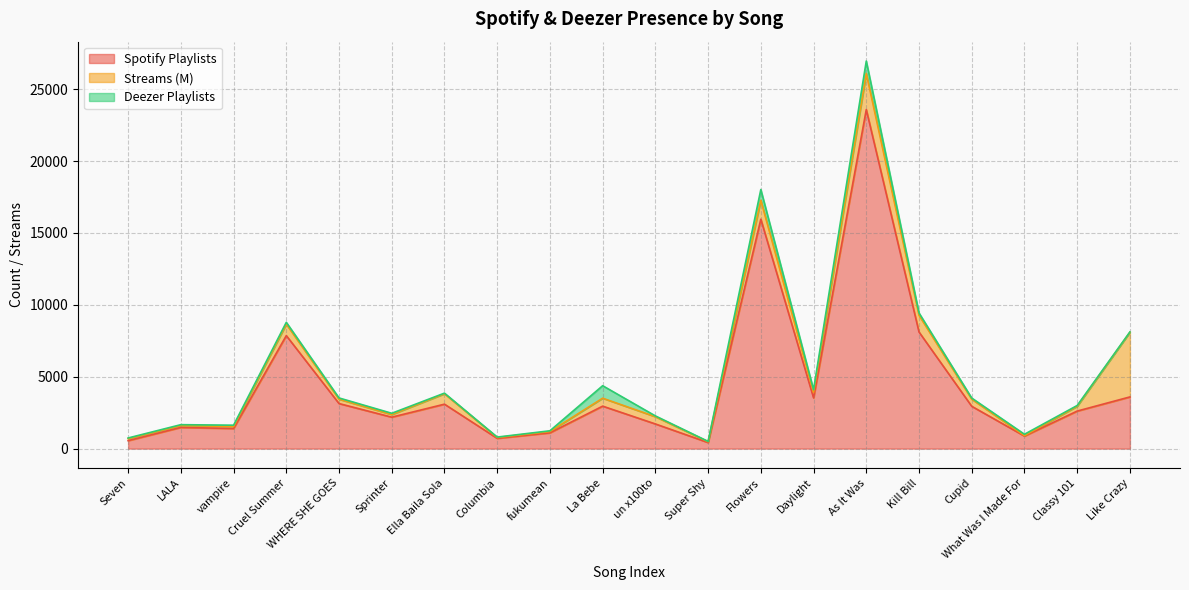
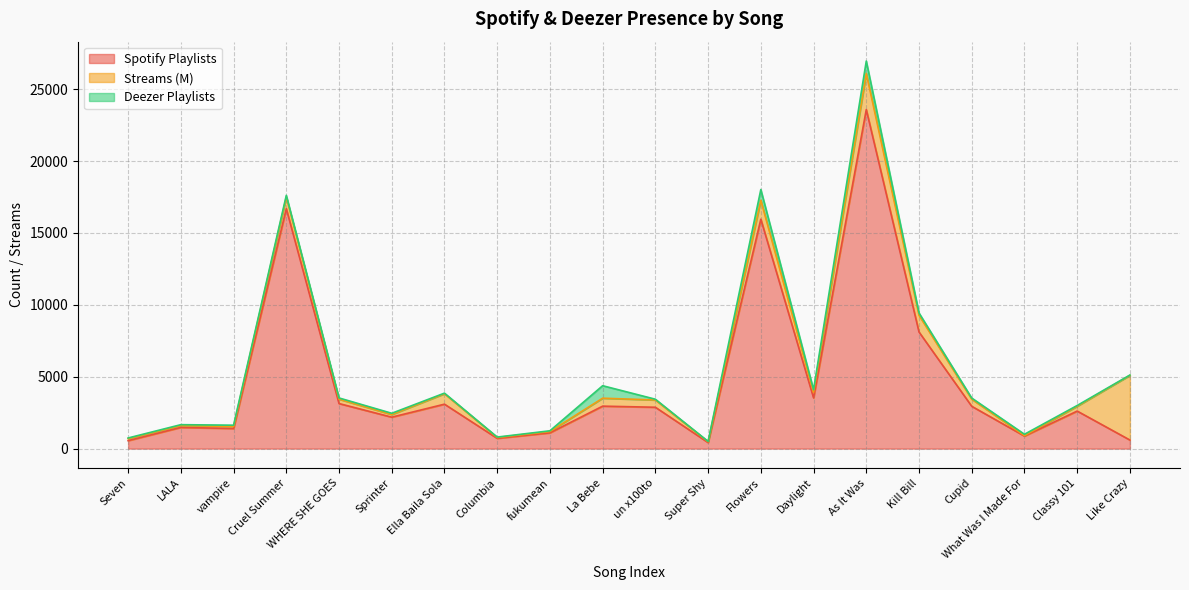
Spotify Playlists, Cruel Summer: 7900 -> 16700
Spotify Playlists, un x100to: 1700 -> 2900
Spotify Playlists, Like Crazy: 3600 -> 600
